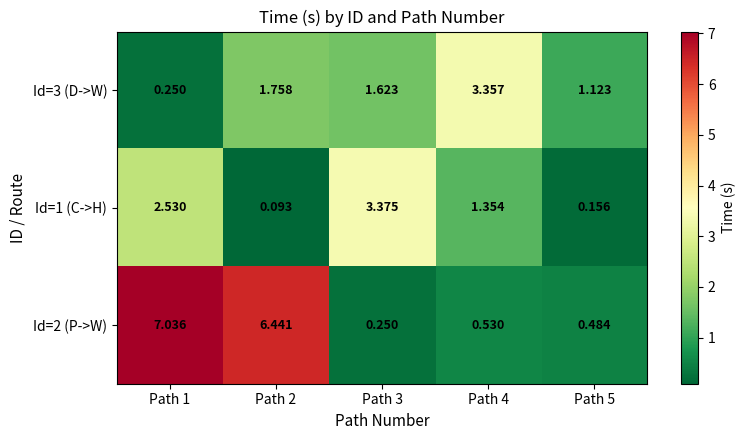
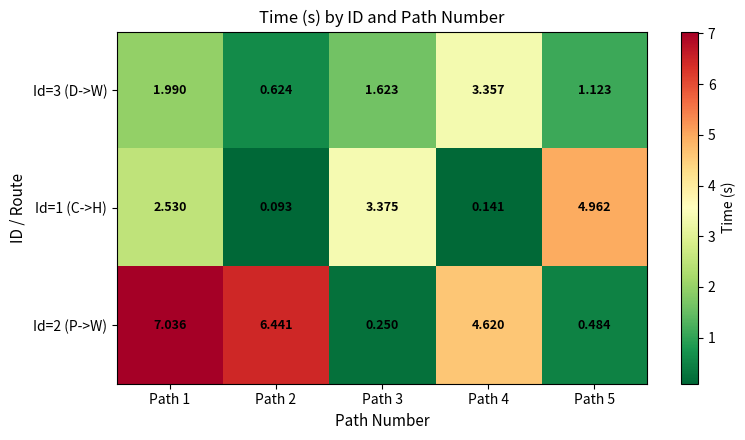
Id=3 (D->W), Path 1: 0.250 -> 1.990
Id=3 (D->W), Path 2: 1.758 -> 0.624
Id=1 (C->H), Path 4: 1.354 -> 0.141
Id=1 (C->H), Path 5: 0.156 -> 4.962
Id=2 (P->W), Path 4: 0.530 -> 4.620
